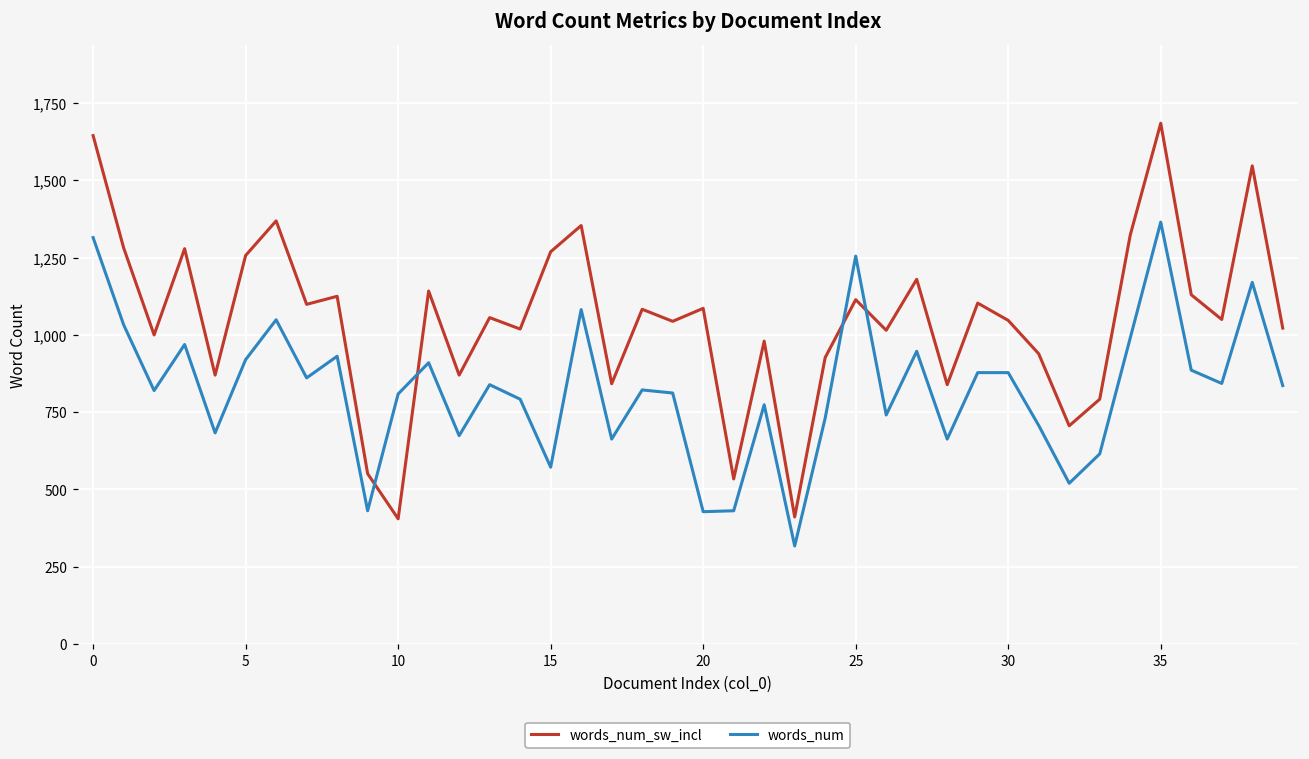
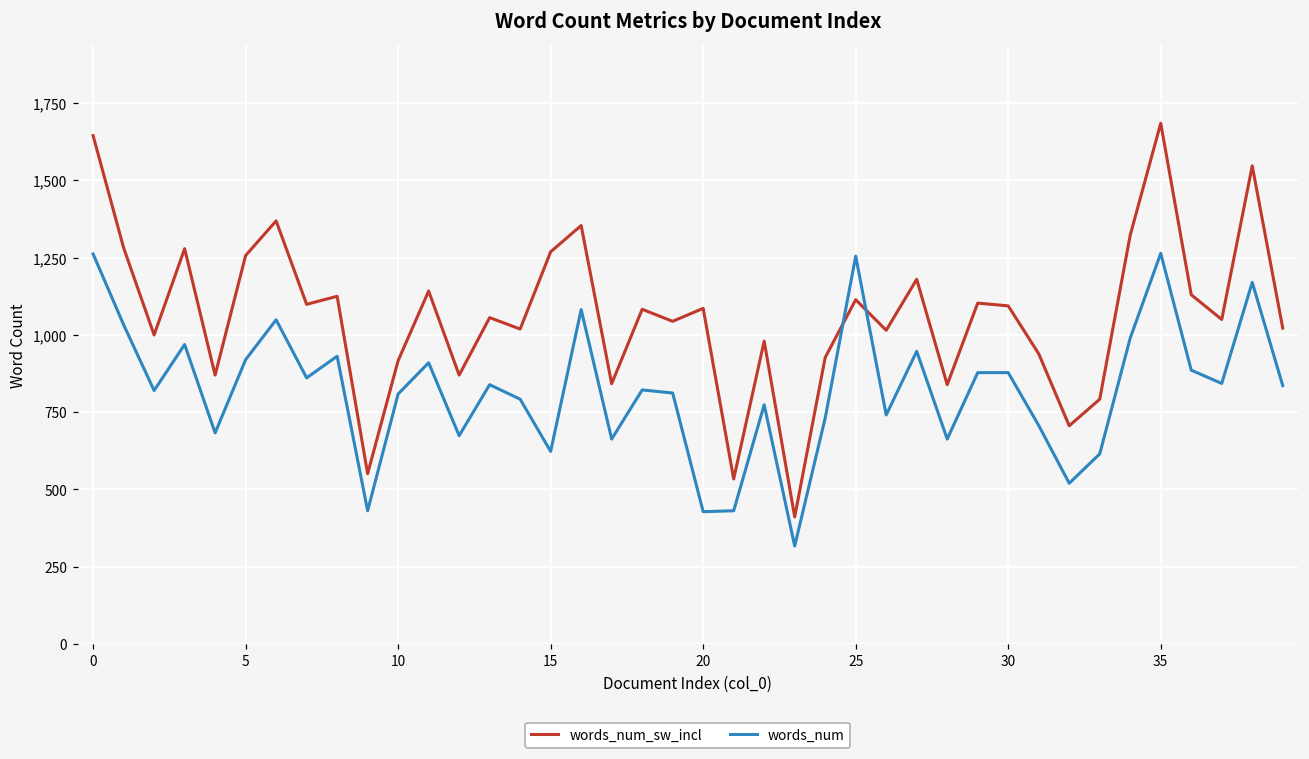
words_num, 0: 1,320 -> 1,260
words_num_sw_incl, 10: 410 -> 920
words_num, 15: 570 -> 620
words_num_sw_incl, 30: 1,050 -> 1,090
words_num, 35: 1,370 -> 1,260
